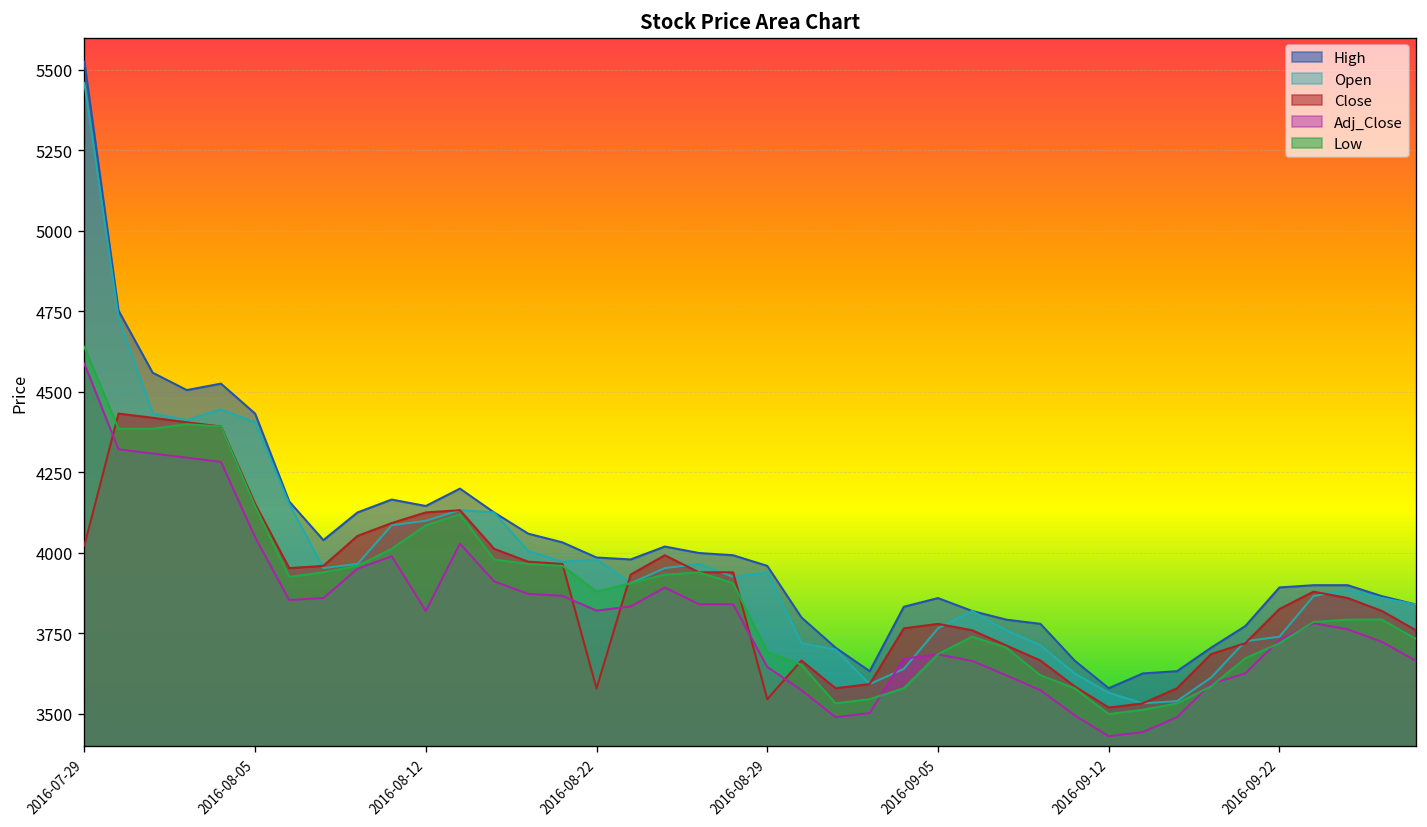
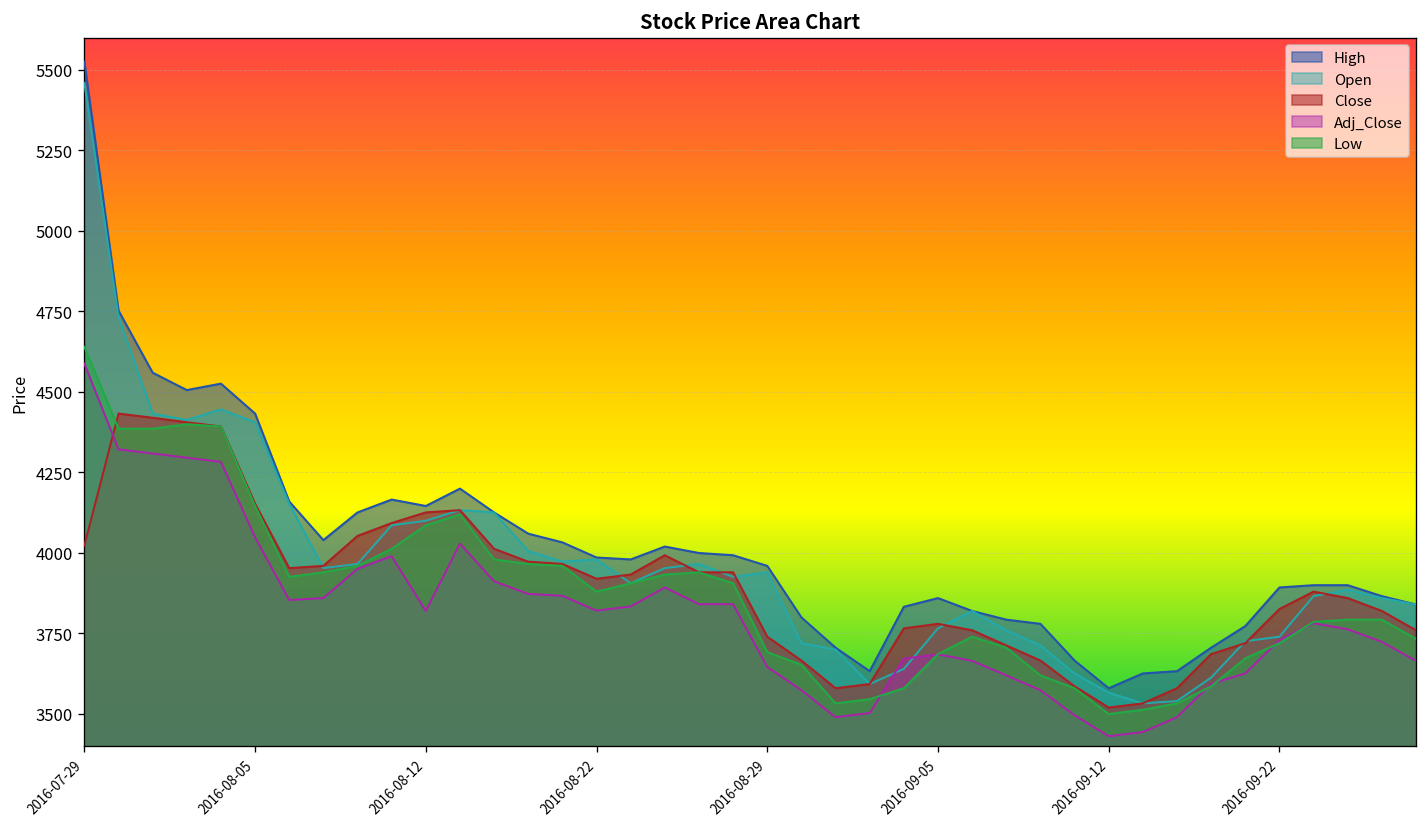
Close, 2016-08-22: 3580 -> 3920
Close, 2016-08-29: 3550 -> 3740
